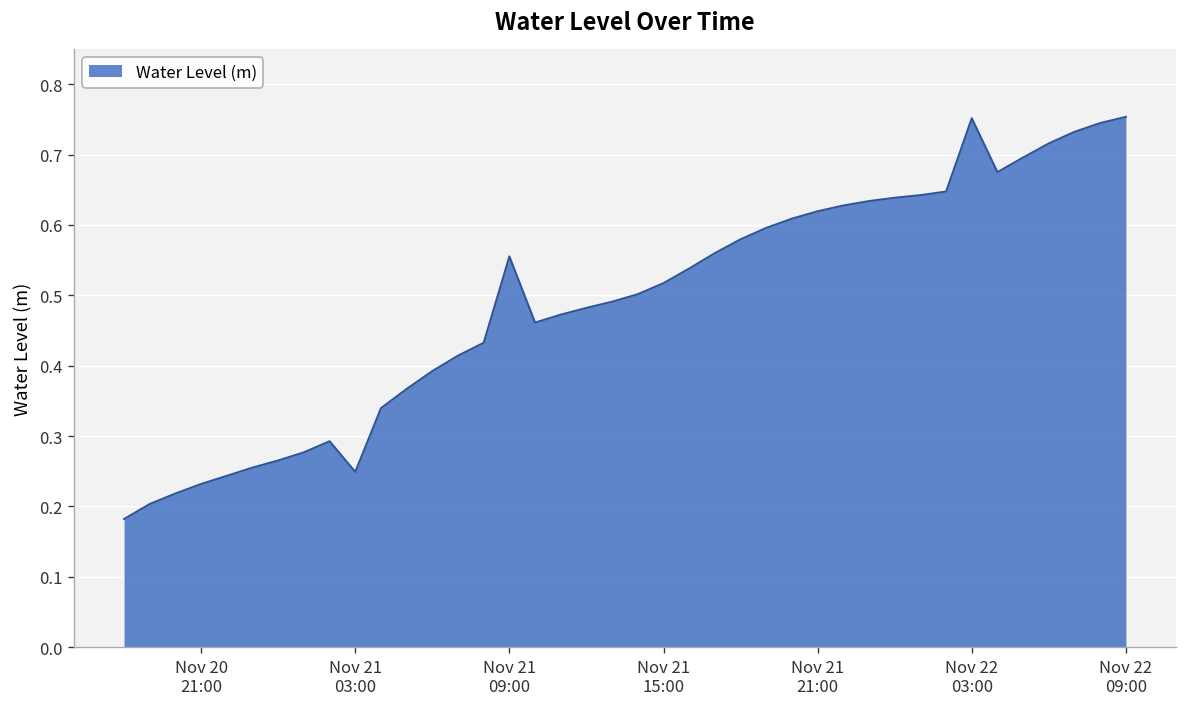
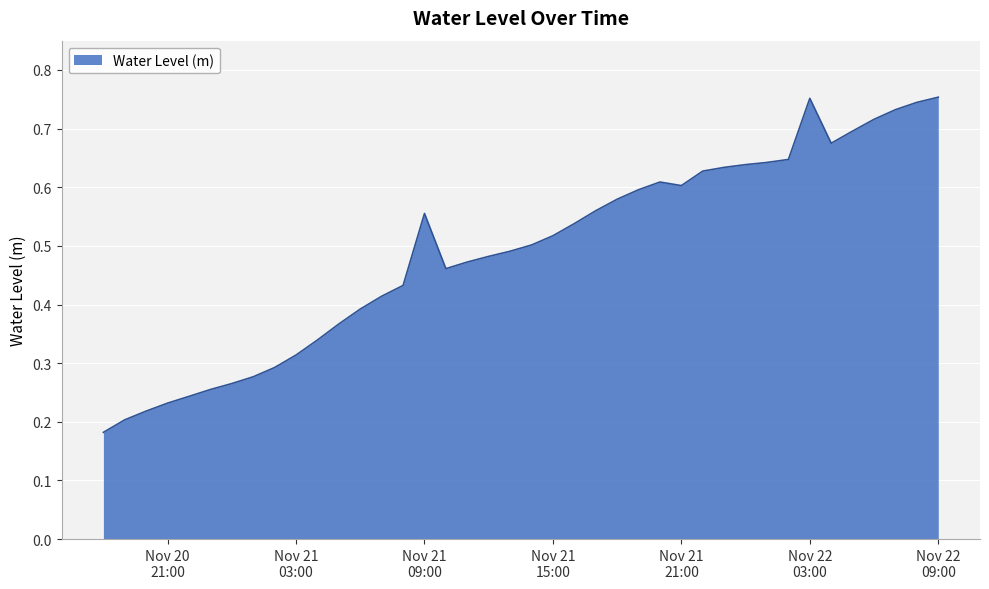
Nov 21 03:00: 0.25 -> 0.31
Nov 21 21:00: 0.62 -> 0.60
